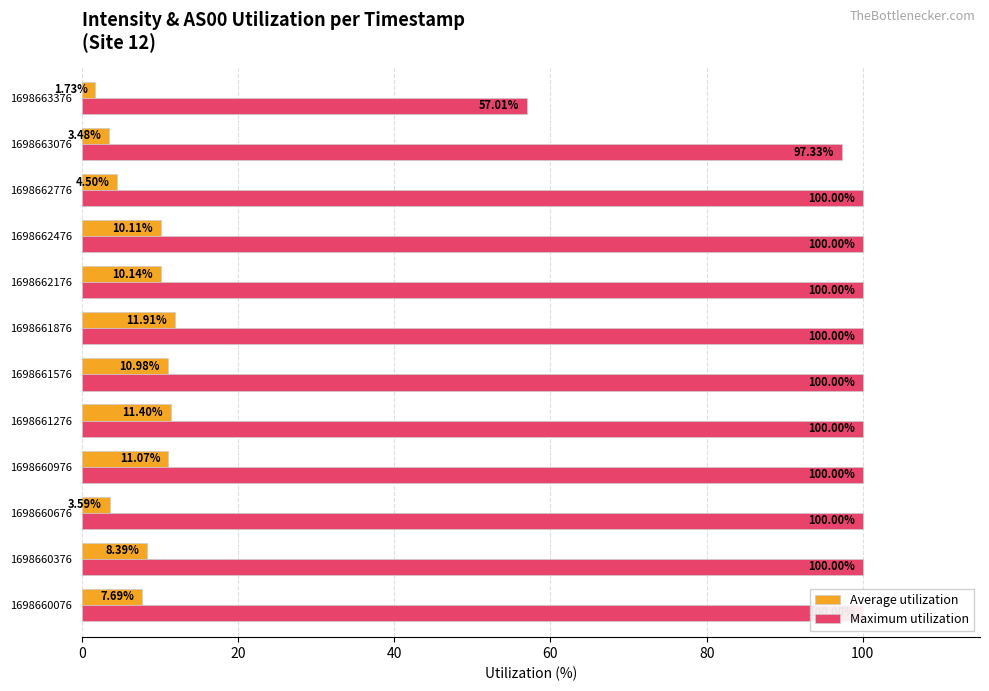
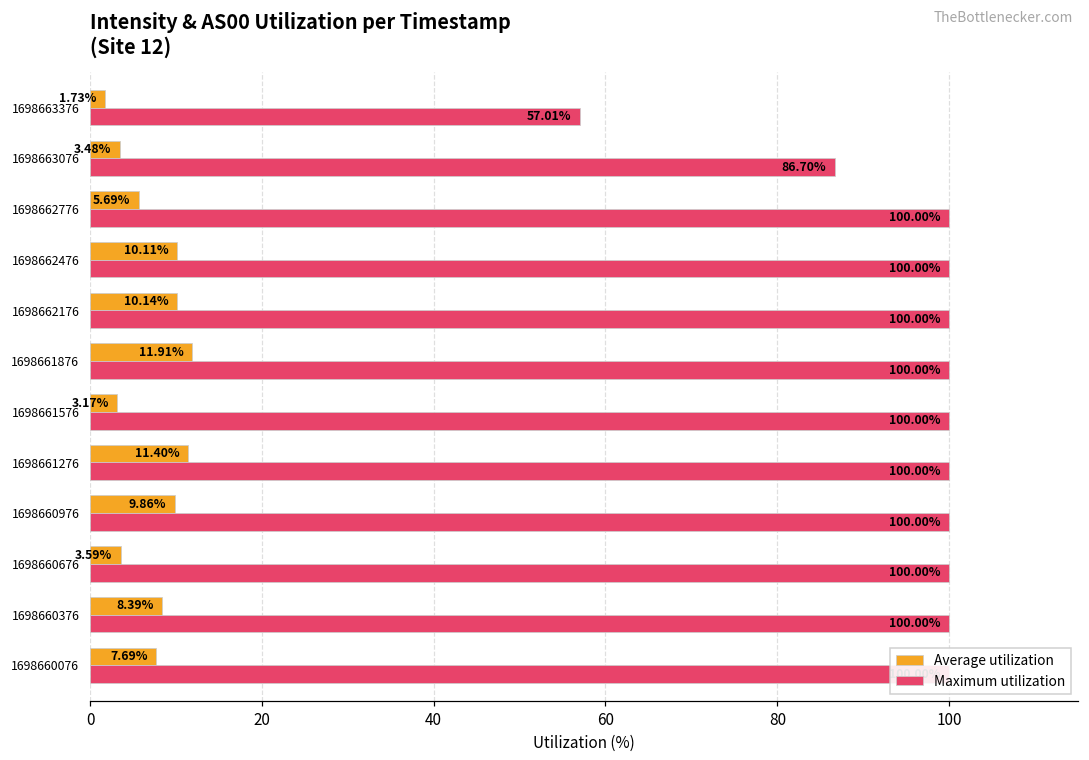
Maximum utilization, 1698663076: 97.33% -> 86.70%
Average utilization, 1698662776: 4.50% -> 5.69%
Average utilization, 1698661576: 10.98% -> 3.17%
Average utilization, 1698660976: 11.07% -> 9.86%
